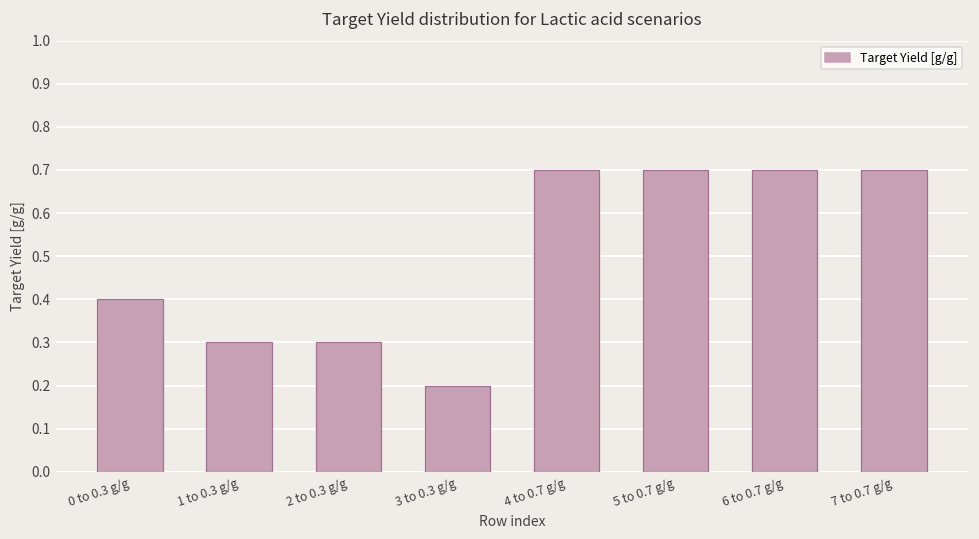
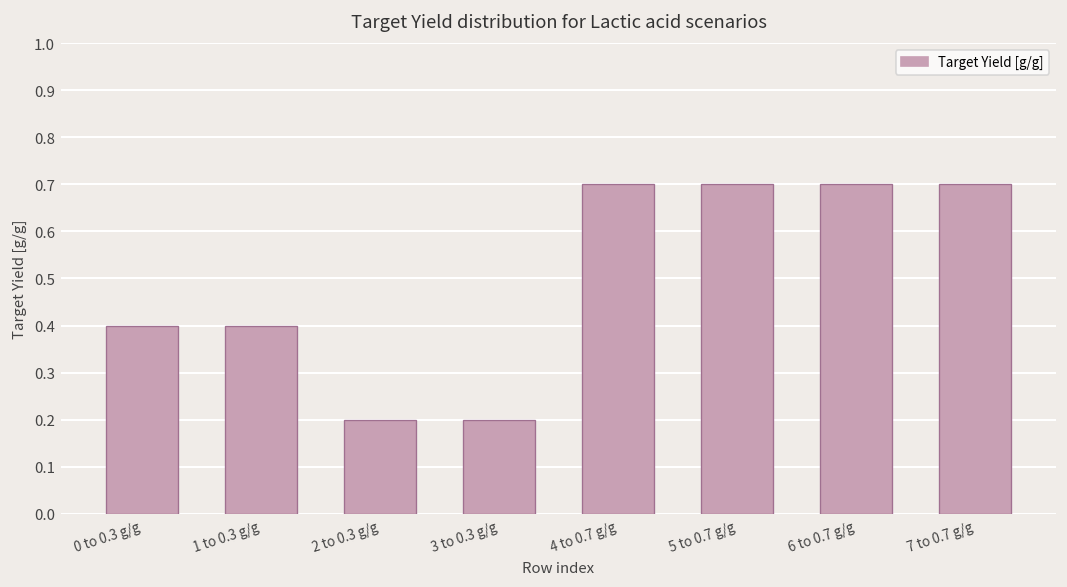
1 to 0.3 g/g: 0.3 -> 0.4
2 to 0.3 g/g: 0.3 -> 0.2
